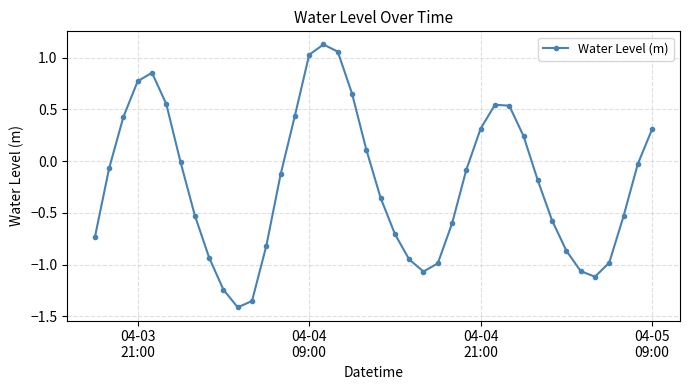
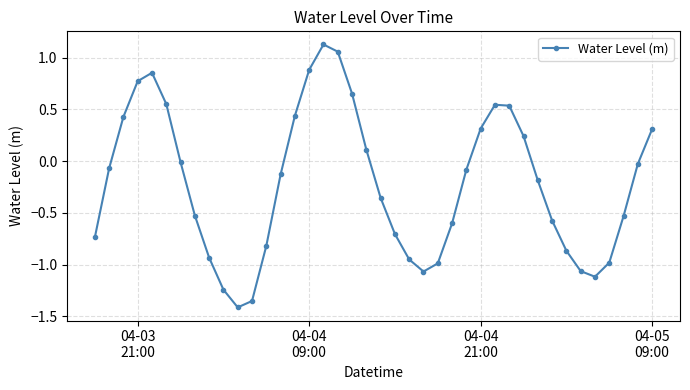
04-04 09:00: 1.03 -> 0.88
